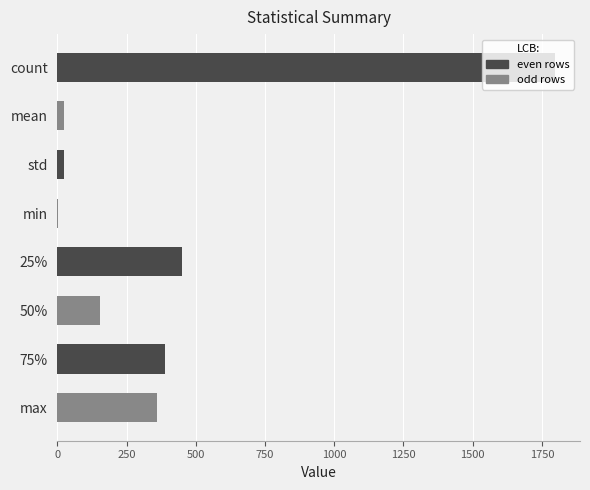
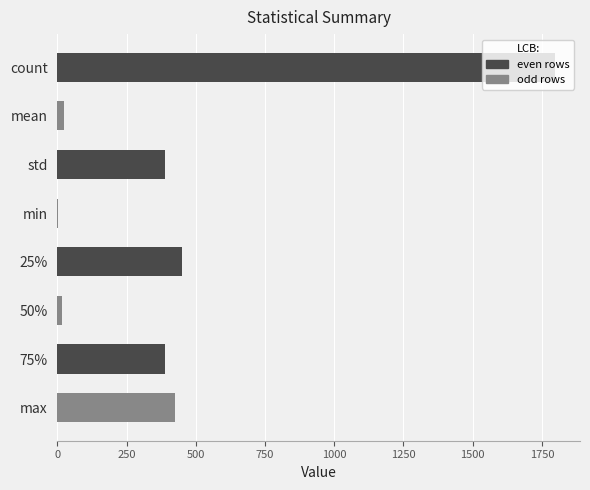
std: 20 -> 390
50%: 150 -> 20
max: 360 -> 420
